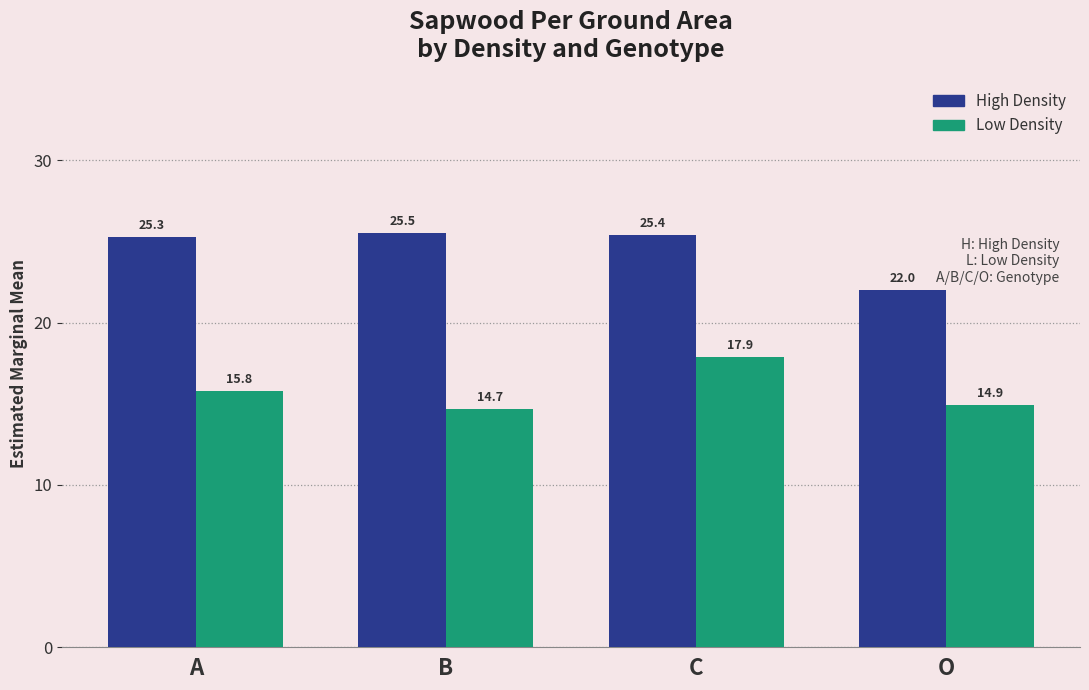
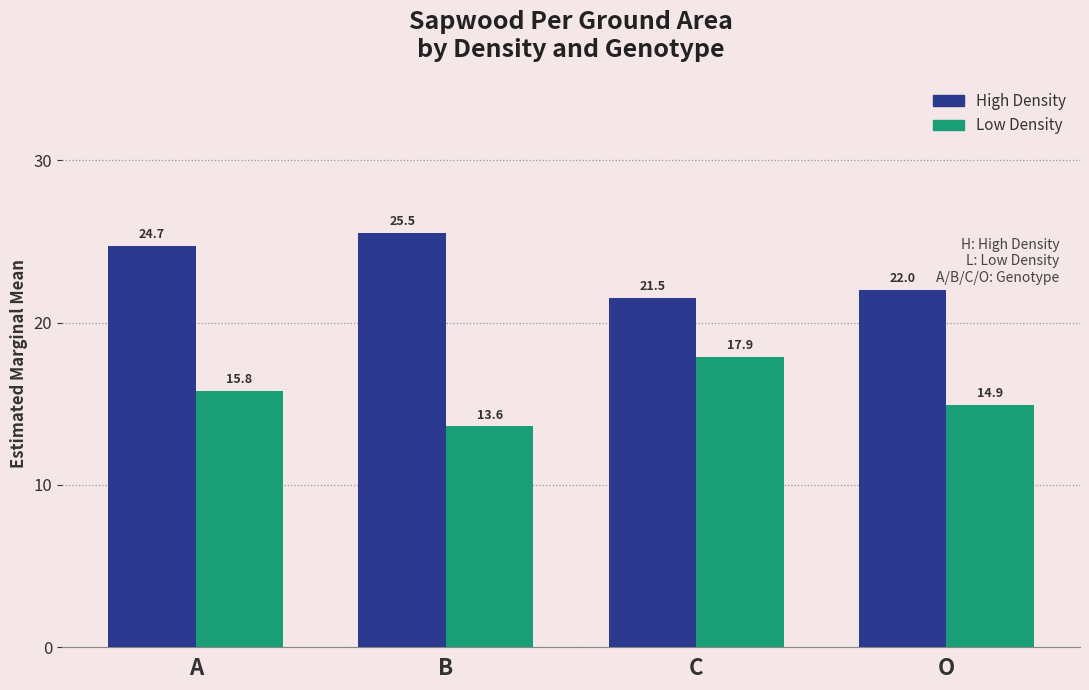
High Density, A: 25.3 -> 24.7
Low Density, B: 14.7 -> 13.6
High Density, C: 25.4 -> 21.5
